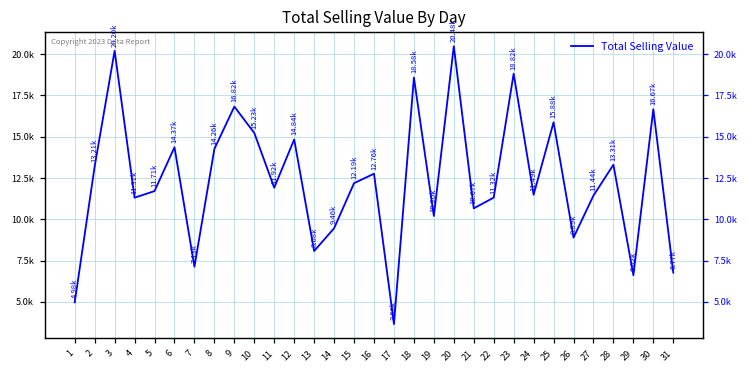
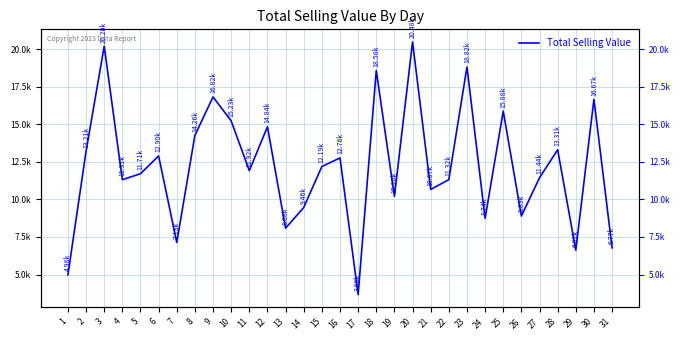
6: 14.37k -> 12.90k
24: 11.49k -> 8.74k
